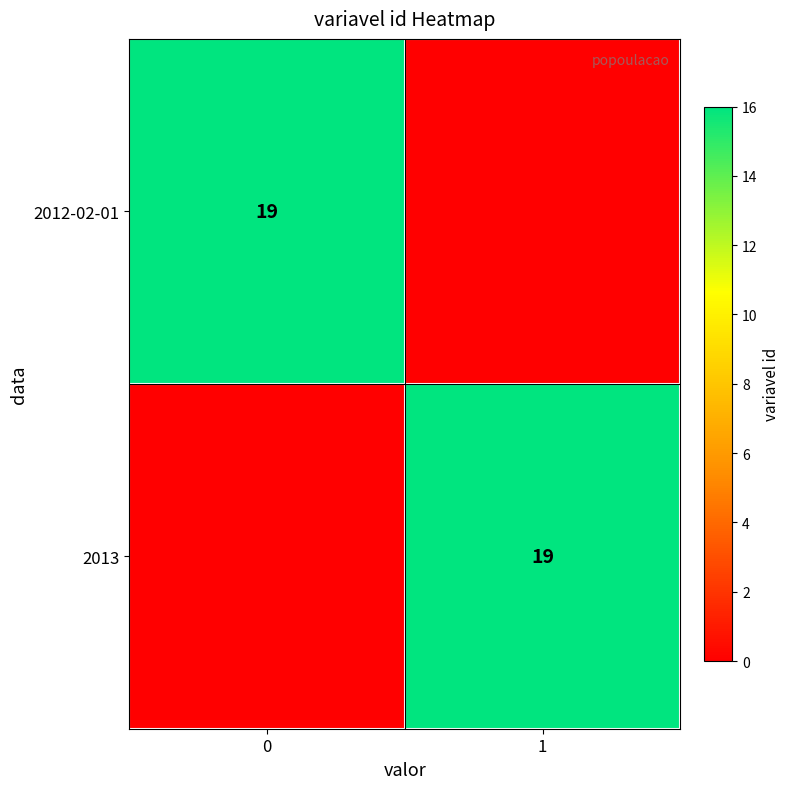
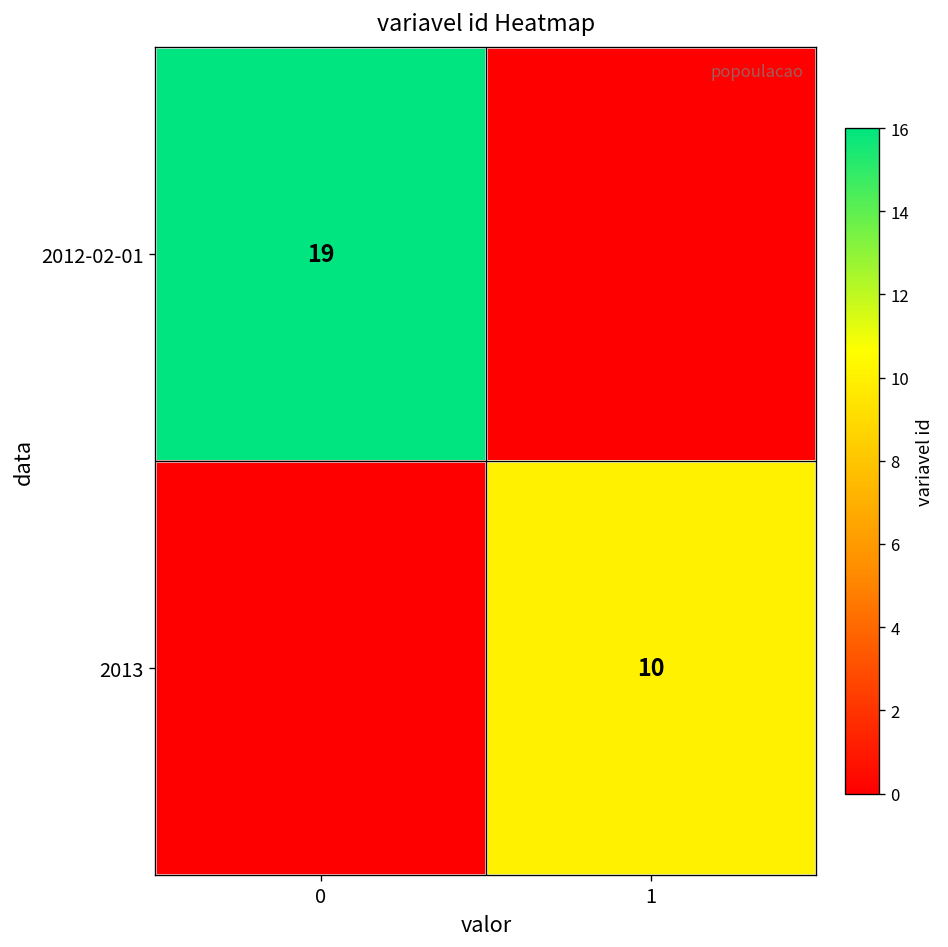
2013, 1: 19 -> 10
